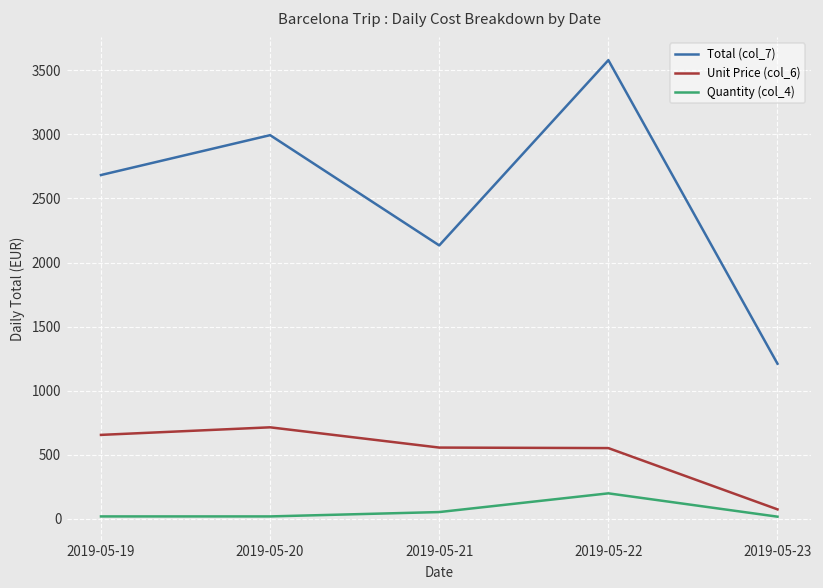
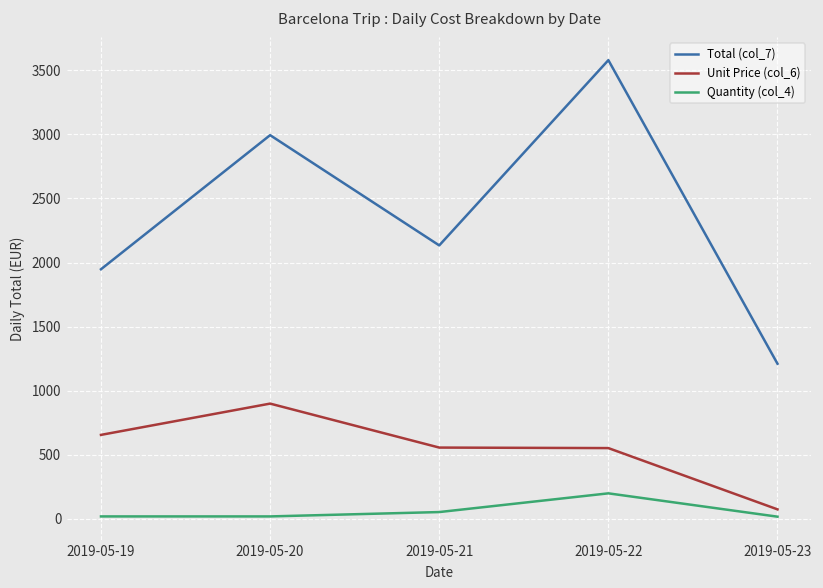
Total (col_7), 2019-05-19: 2680 -> 1950
Unit Price (col_6), 2019-05-20: 720 -> 900
